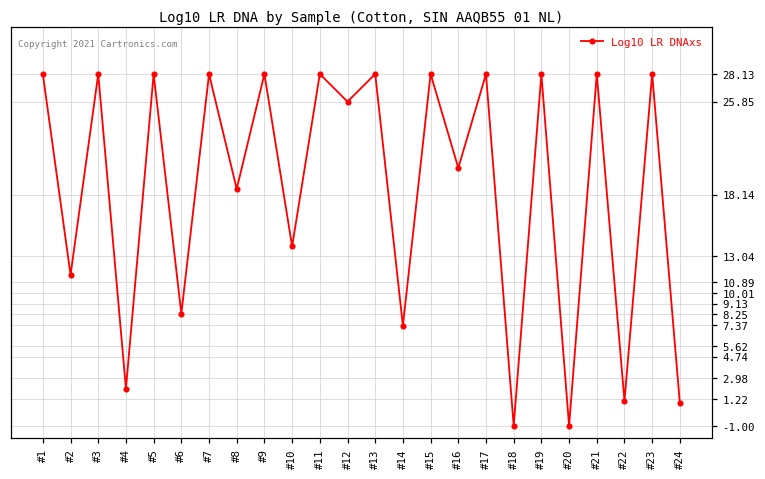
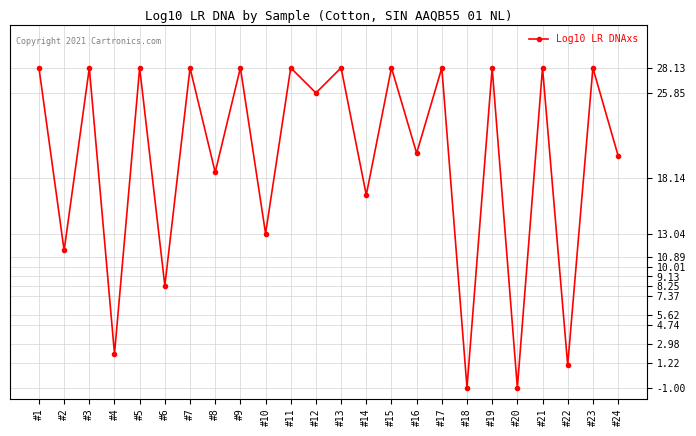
#10: 13.9 -> 13.0
#14: 7.3 -> 16.6
#24: 0.9 -> 20.2
